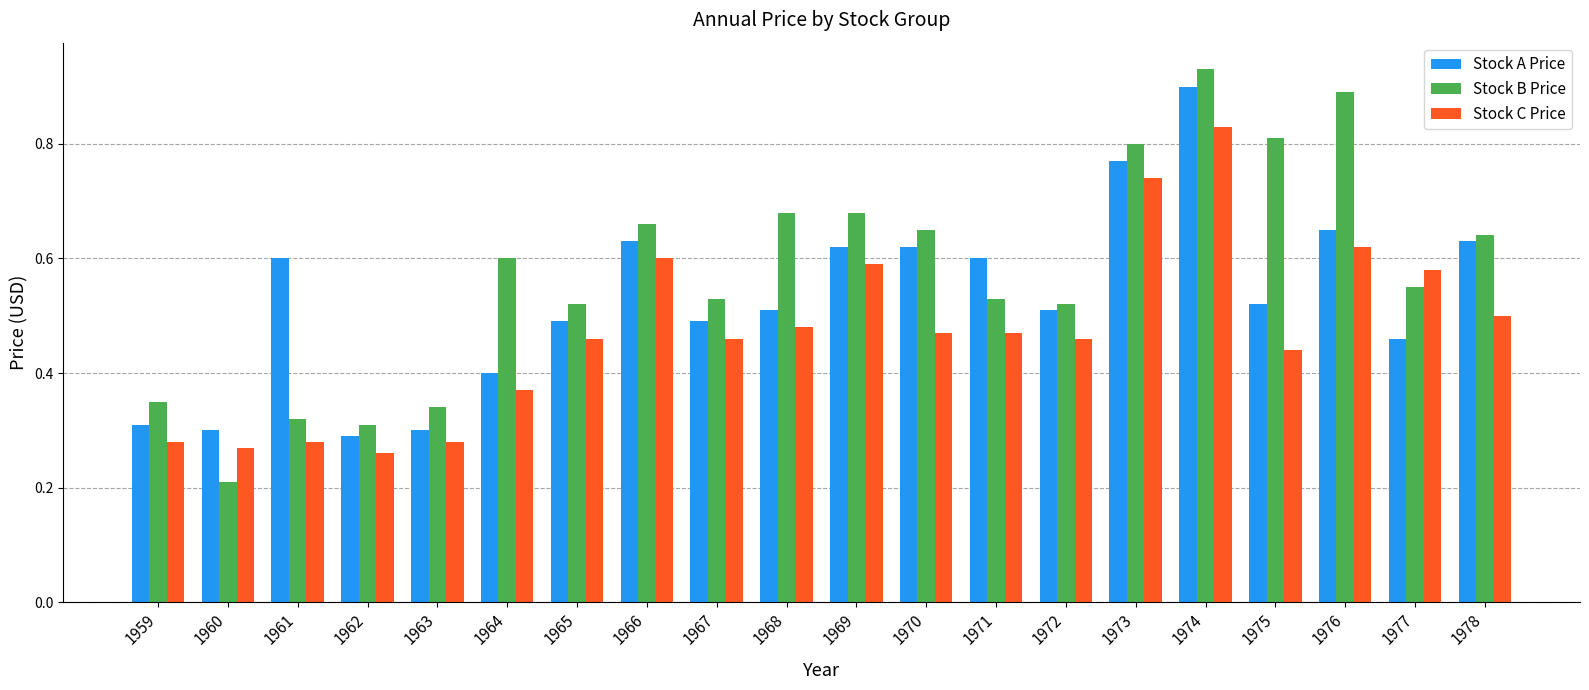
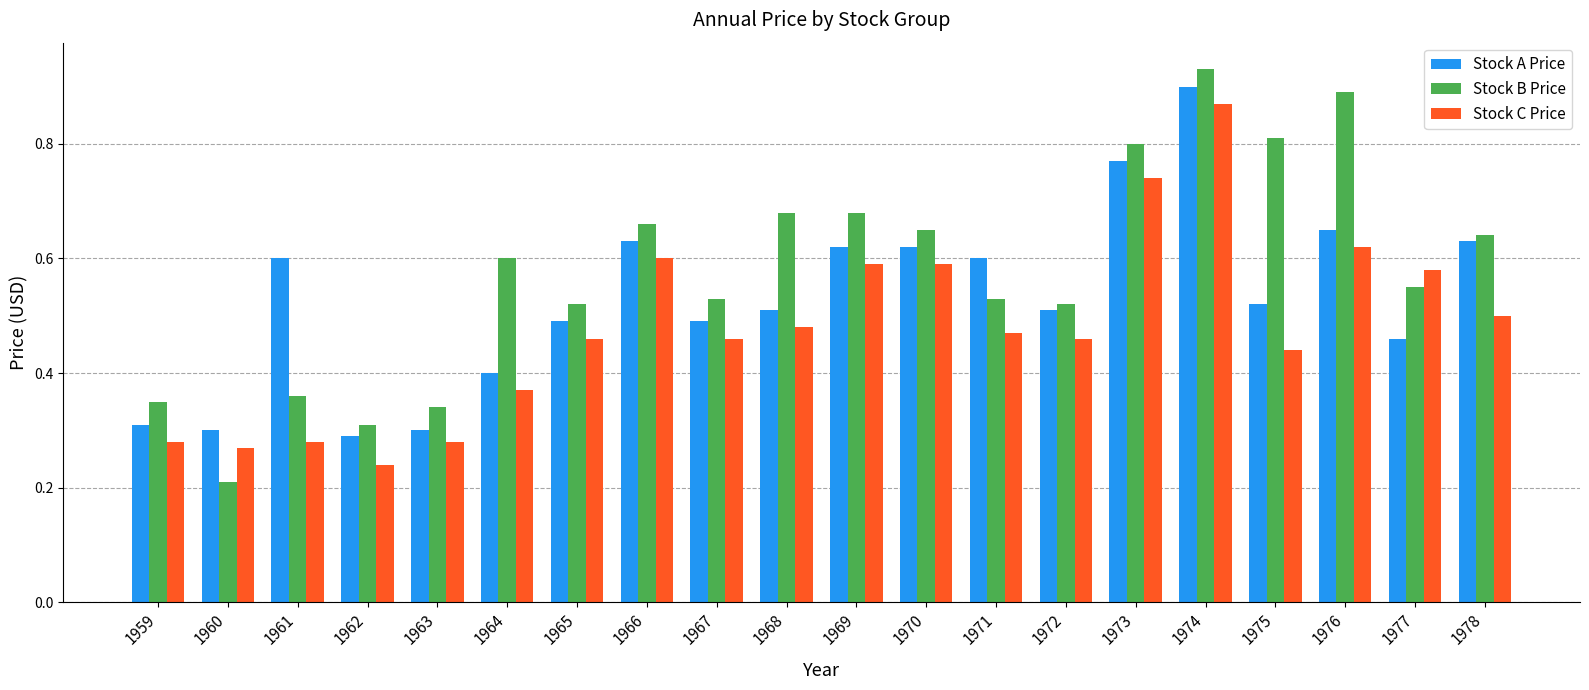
Stock B Price, 1961: 0.32 -> 0.36
Stock C Price, 1962: 0.26 -> 0.24
Stock C Price, 1970: 0.47 -> 0.59
Stock C Price, 1974: 0.83 -> 0.87
